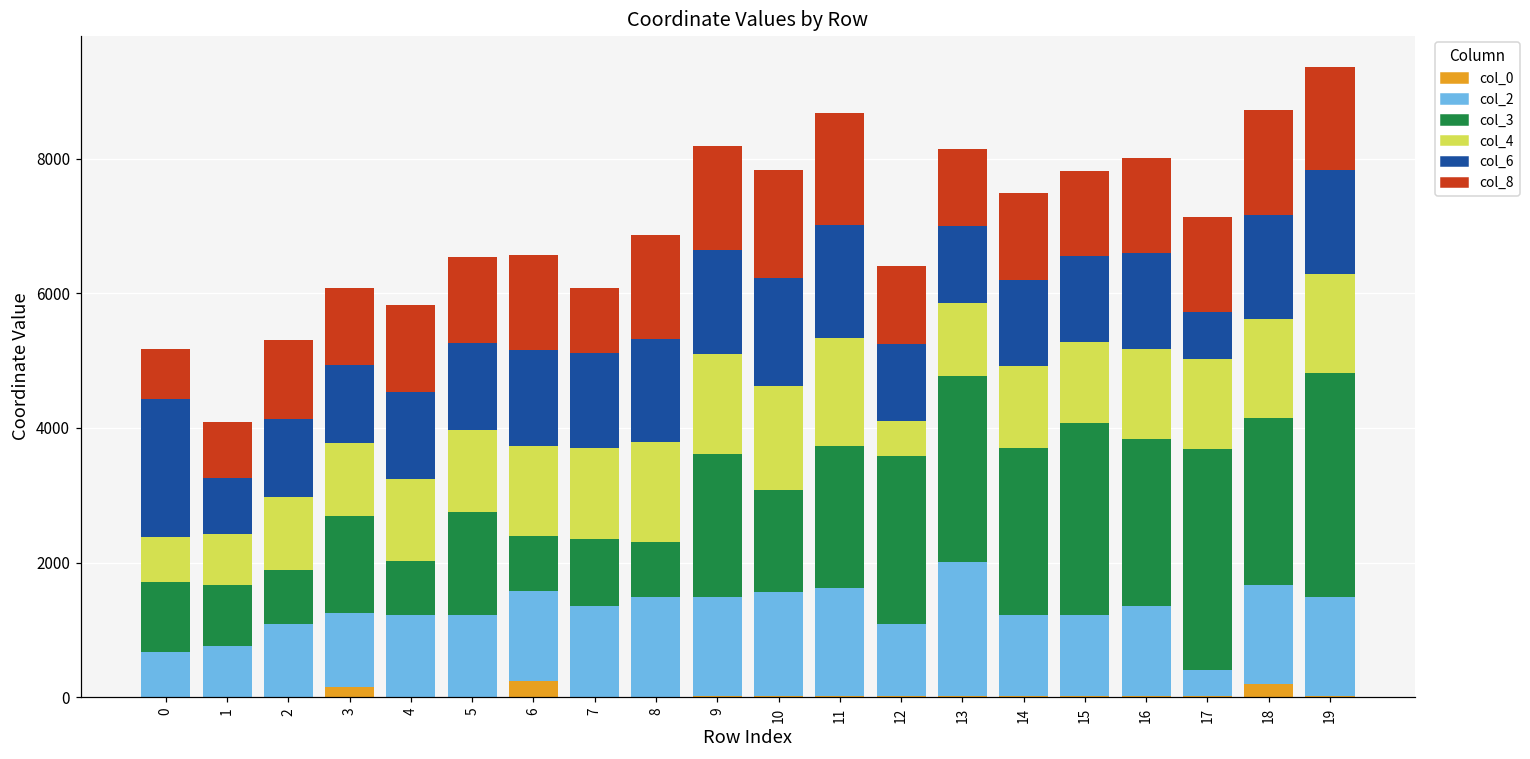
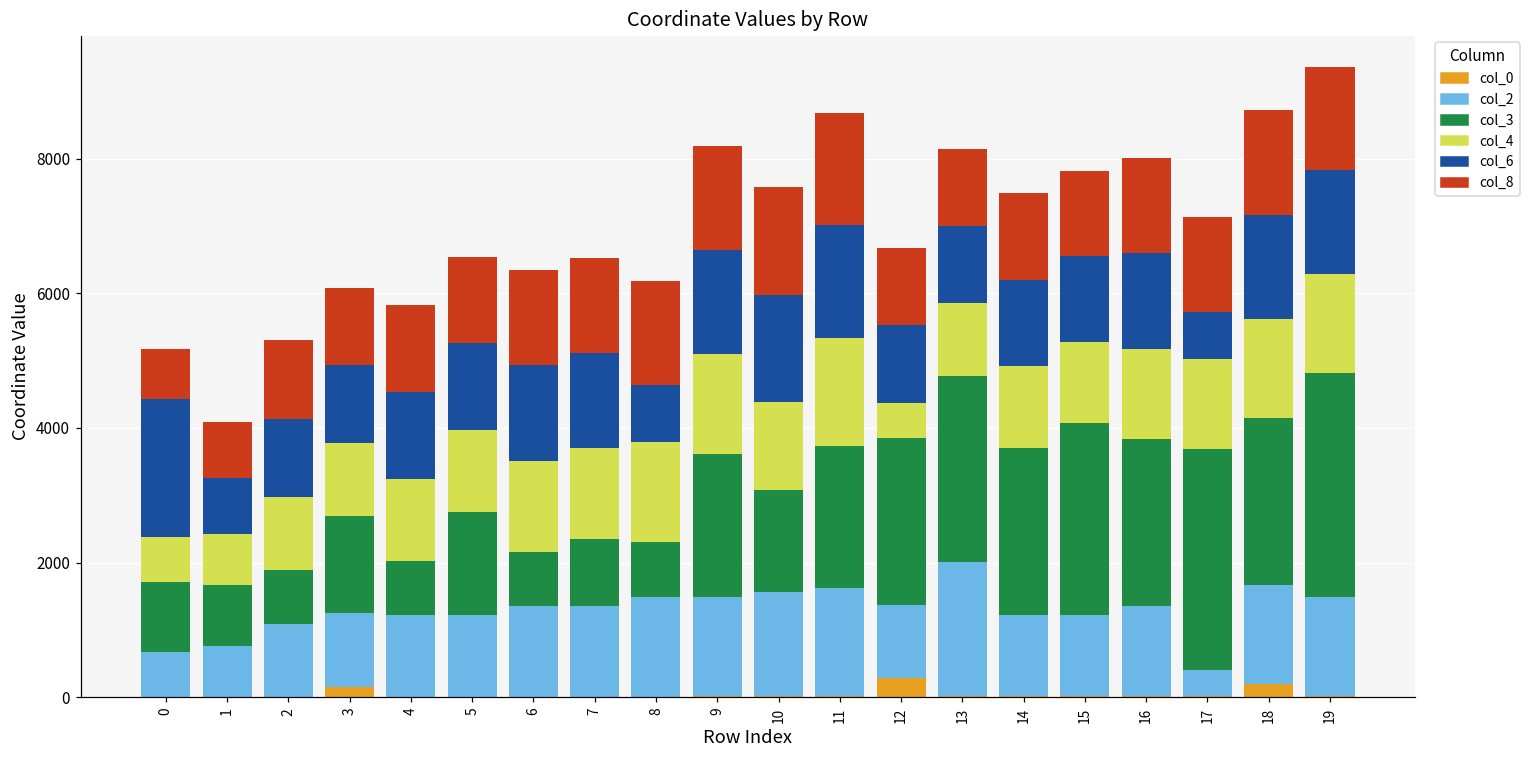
col_0, 6: 200 -> 0
col_8, 7: 1000 -> 1400
col_6, 8: 1500 -> 900
col_4, 10: 1600 -> 1300
col_0, 12: 0 -> 300
